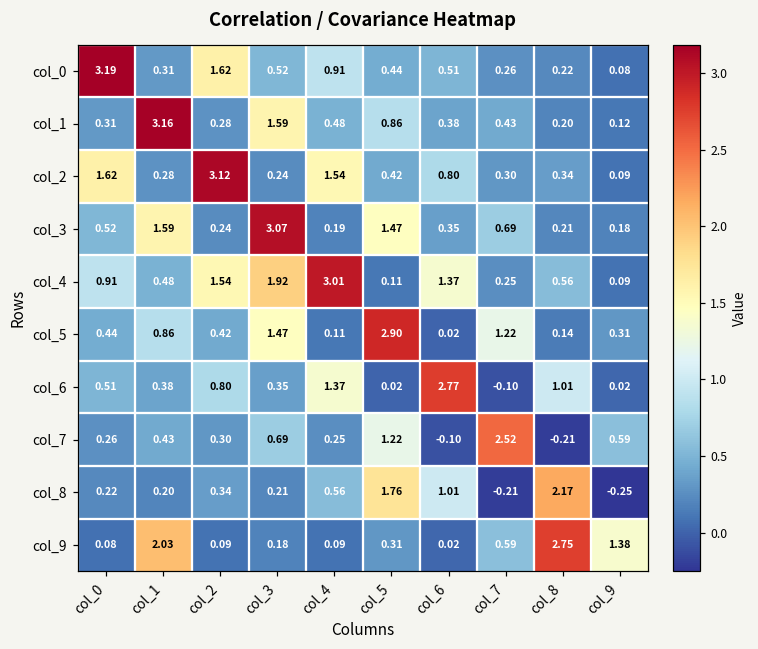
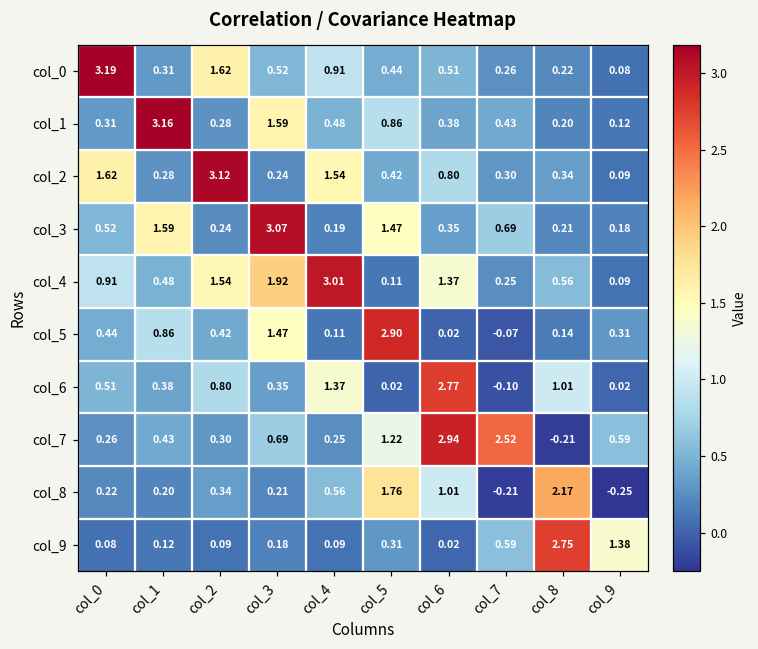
col_5, col_7: 1.22 -> -0.07
col_7, col_6: -0.10 -> 2.94
col_9, col_1: 2.03 -> 0.12
